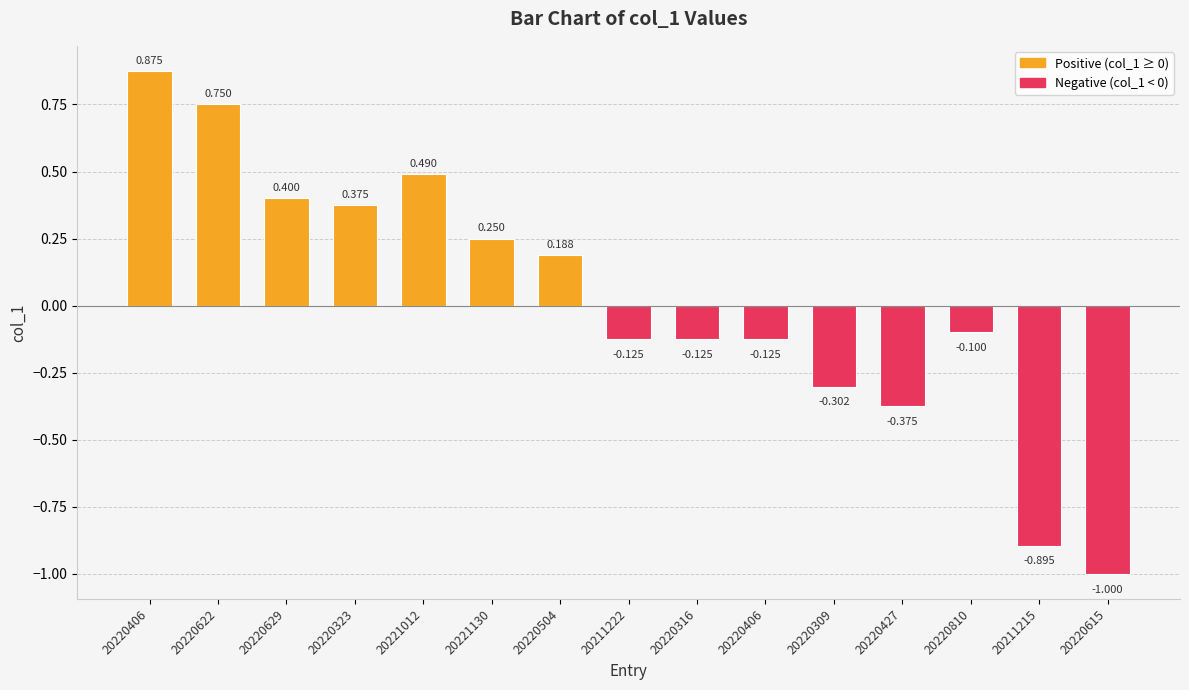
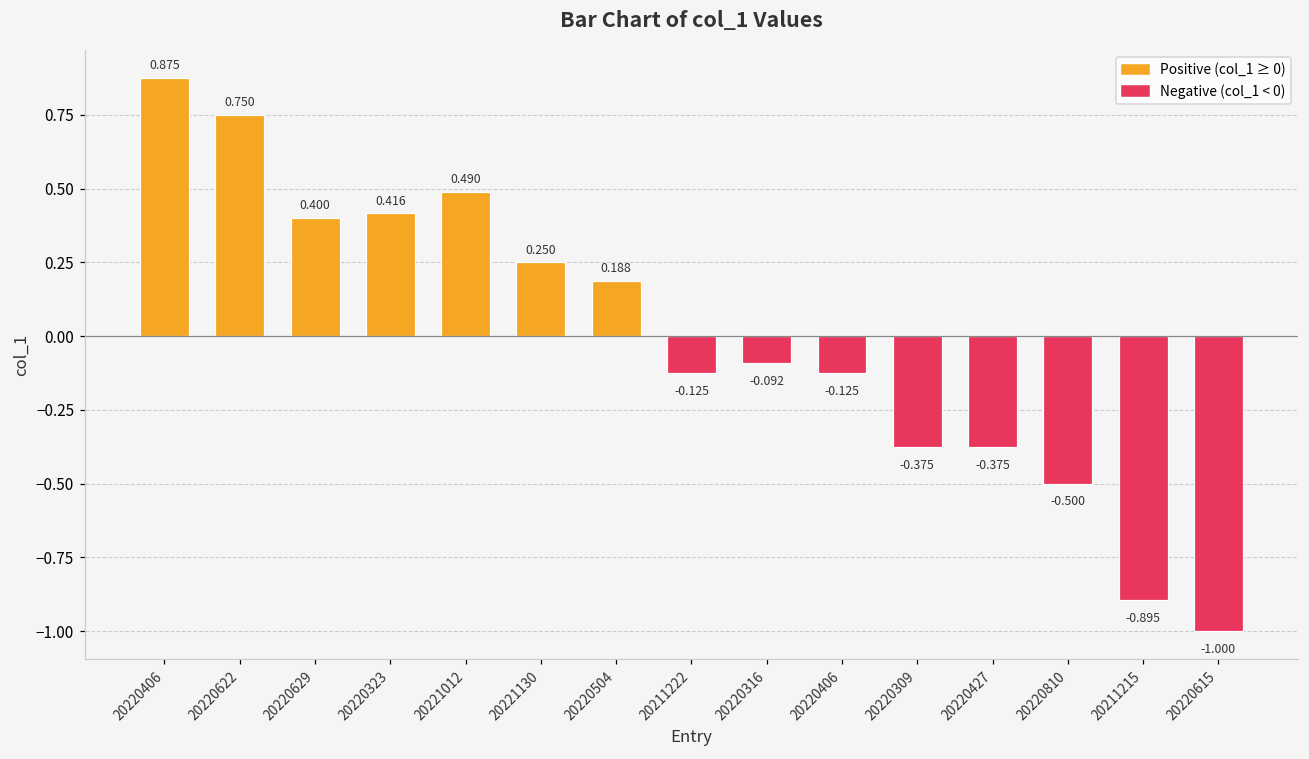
20220323: 0.375 -> 0.416
20220316: -0.125 -> -0.092
20220309: -0.302 -> -0.375
20220810: -0.100 -> -0.500
